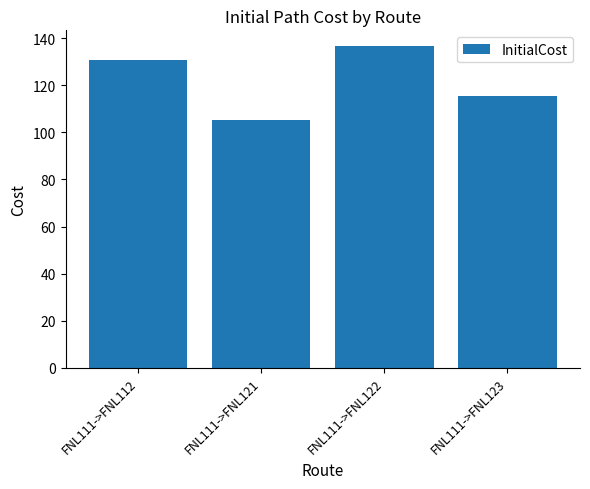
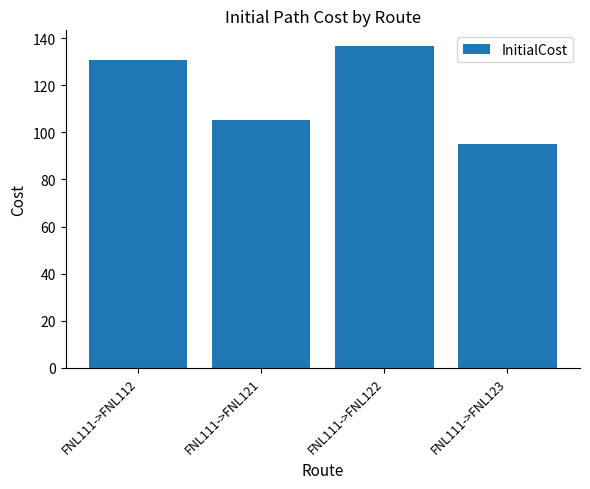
FNL111->FNL123: 116 -> 95
